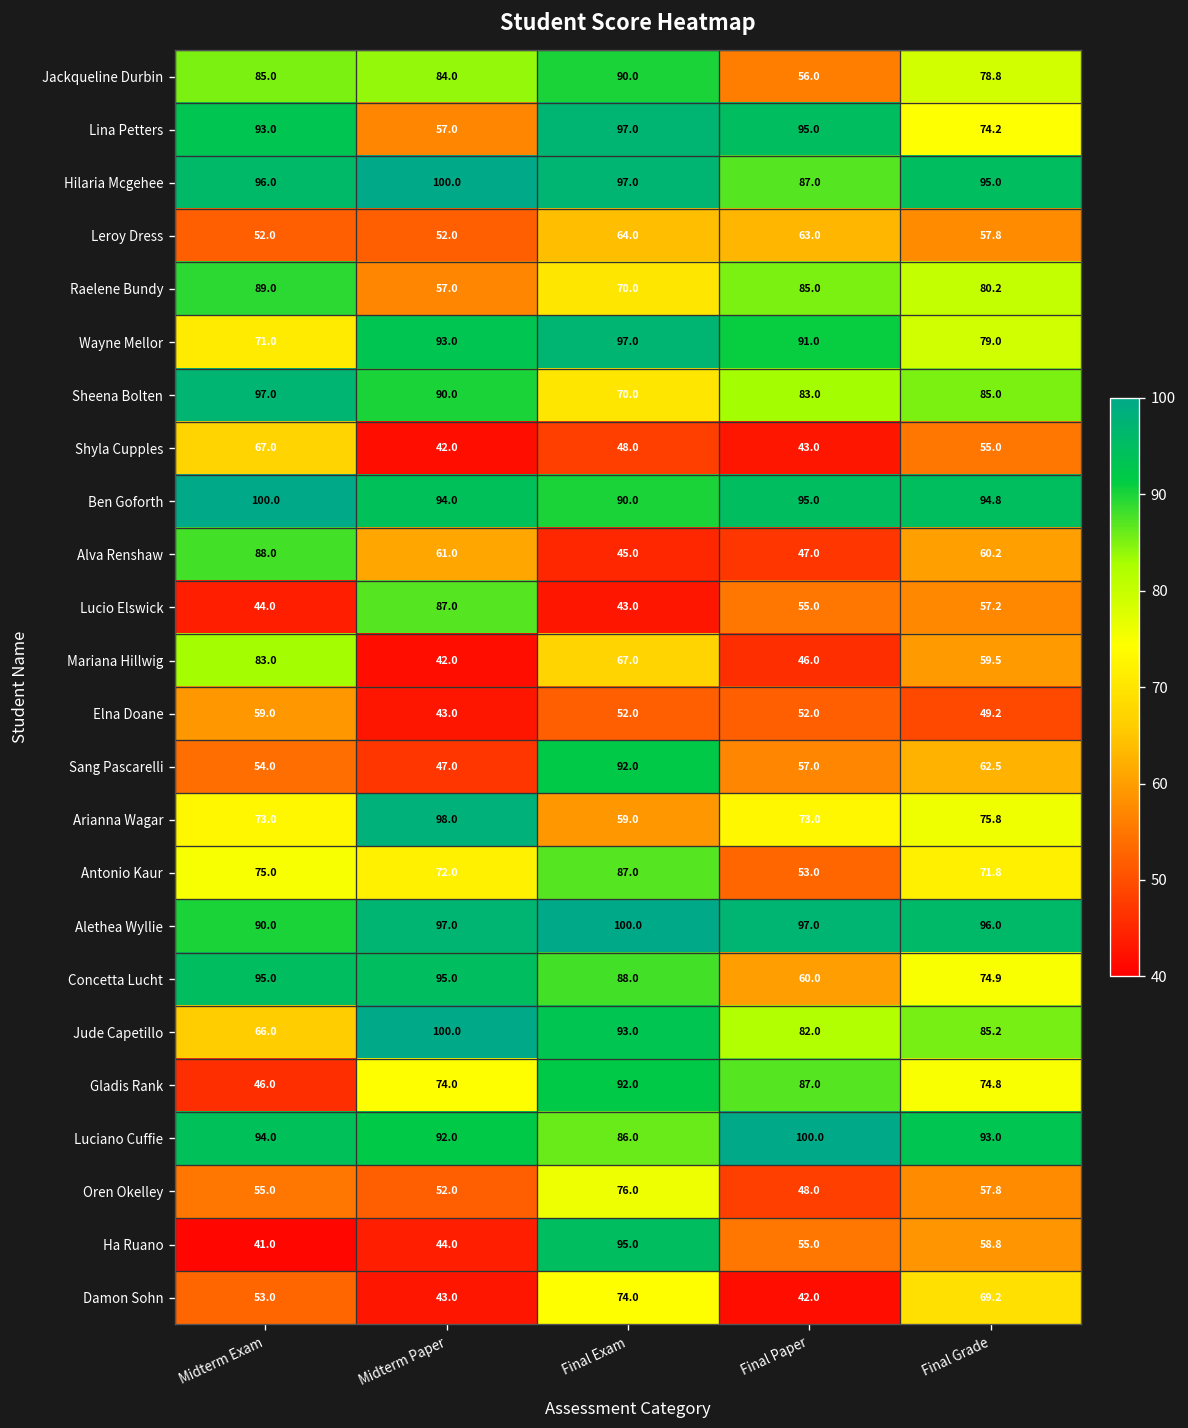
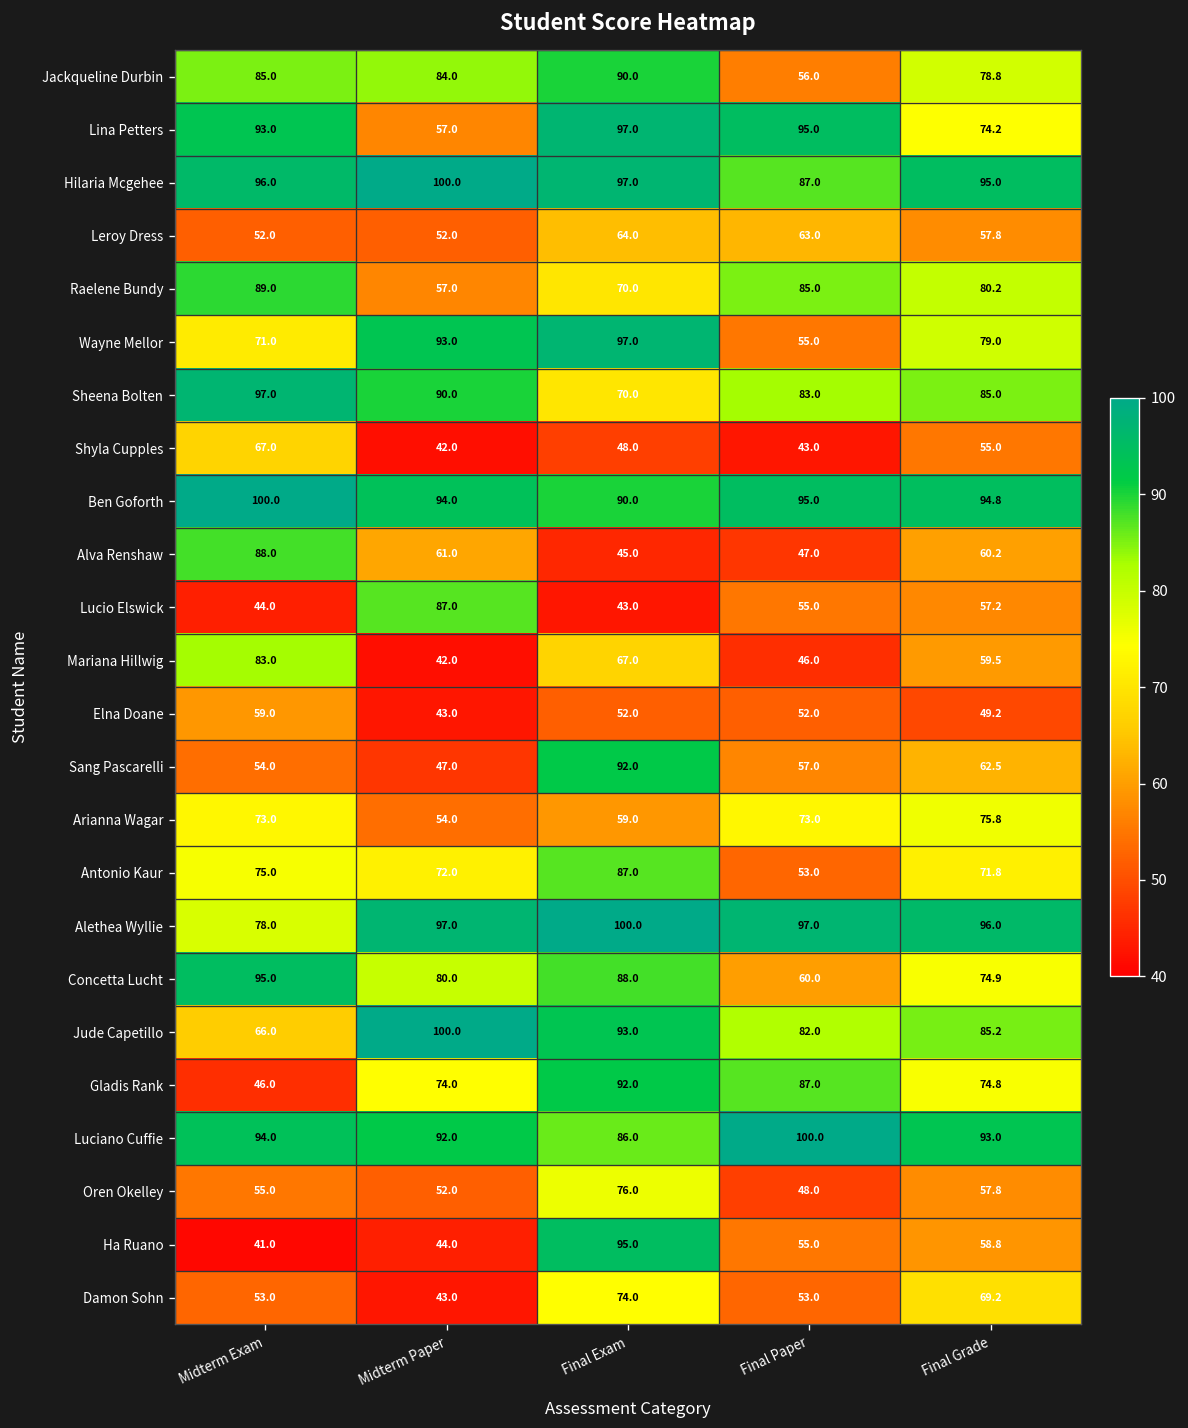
Wayne Mellor, Final Paper: 91.0 -> 55.0
Arianna Wagar, Midterm Paper: 98.0 -> 54.0
Alethea Wyllie, Midterm Exam: 90.0 -> 78.0
Concetta Lucht, Midterm Paper: 95.0 -> 80.0
Damon Sohn, Final Paper: 42.0 -> 53.0
